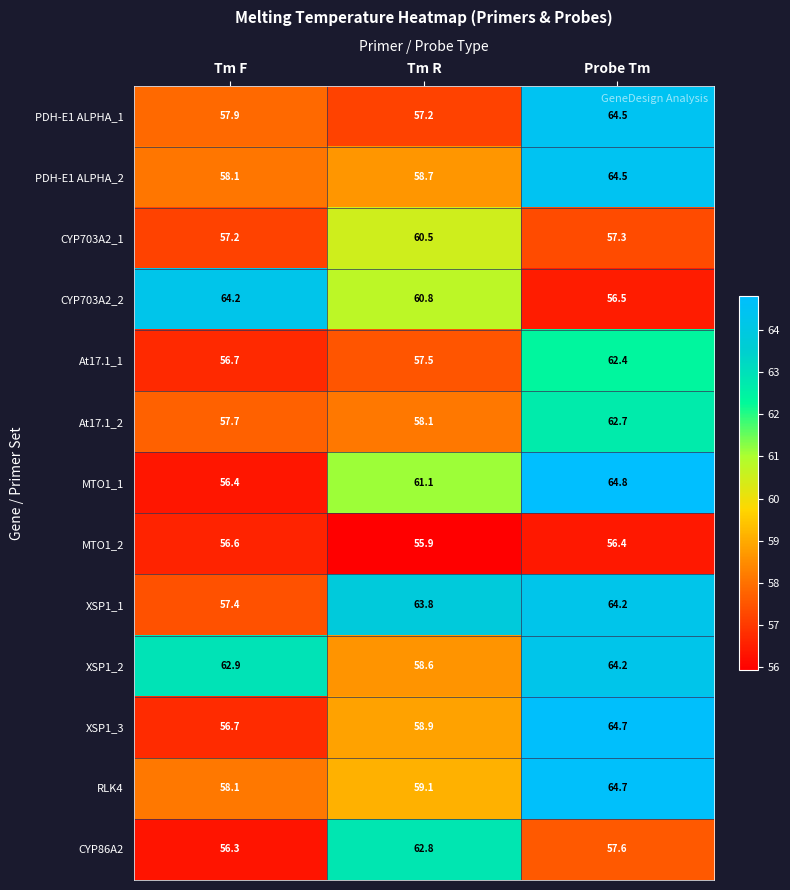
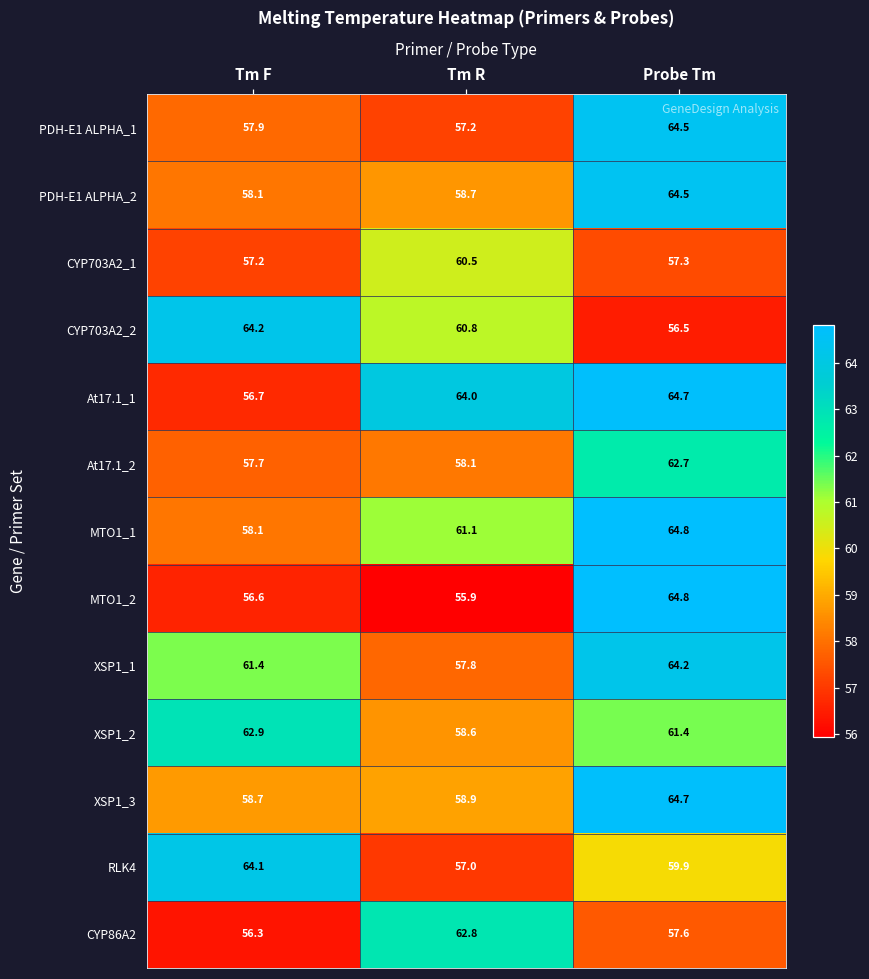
At17.1_1, Tm R: 57.5 -> 64.0
At17.1_1, Probe Tm: 62.4 -> 64.7
MTO1_1, Tm F: 56.4 -> 58.1
MTO1_2, Probe Tm: 56.4 -> 64.8
XSP1_1, Tm F: 57.4 -> 61.4
XSP1_1, Tm R: 63.8 -> 57.8
XSP1_2, Probe Tm: 64.2 -> 61.4
XSP1_3, Tm F: 56.7 -> 58.7
RLK4, Tm F: 58.1 -> 64.1
RLK4, Tm R: 59.1 -> 57.0
RLK4, Probe Tm: 64.7 -> 59.9
